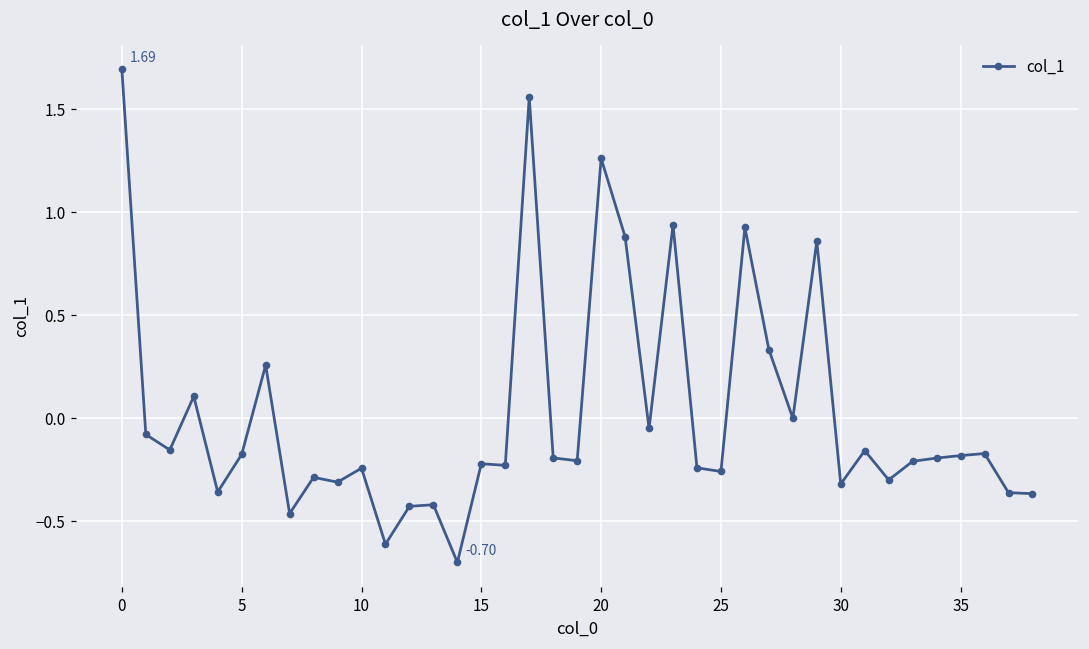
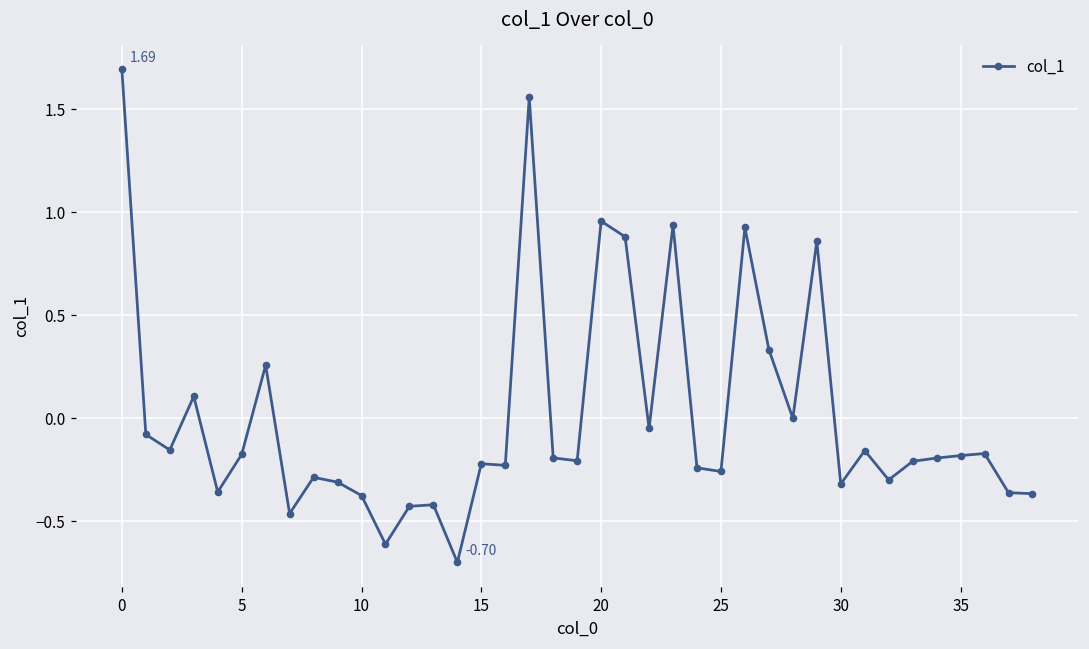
10: -0.24 -> -0.37
20: 1.26 -> 0.96
